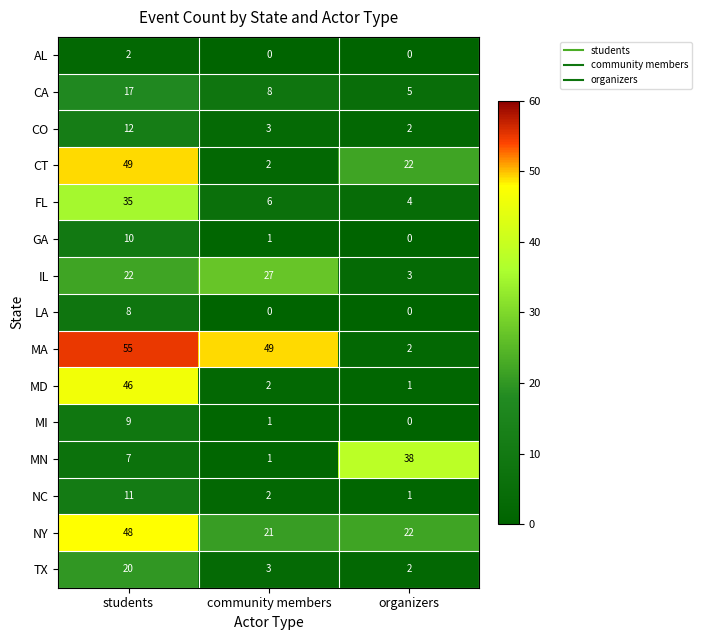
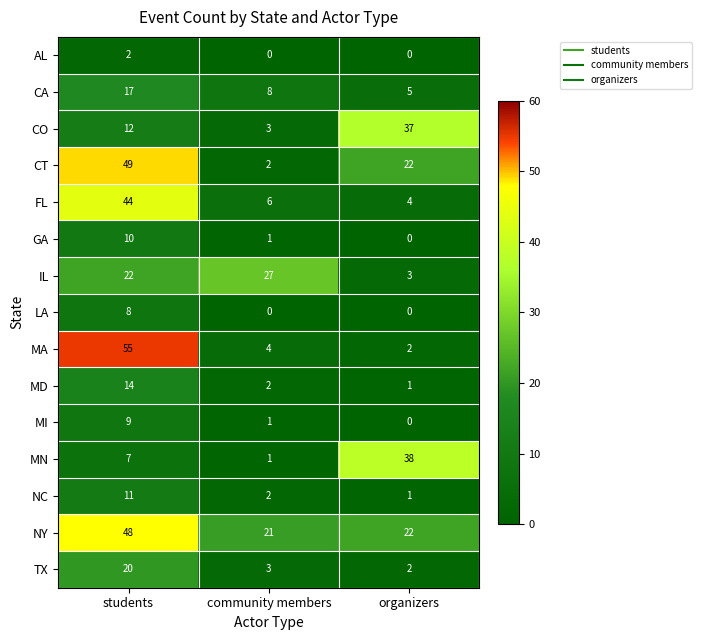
CO, organizers: 2 -> 37
FL, students: 35 -> 44
MA, community members: 49 -> 4
MD, students: 46 -> 14
